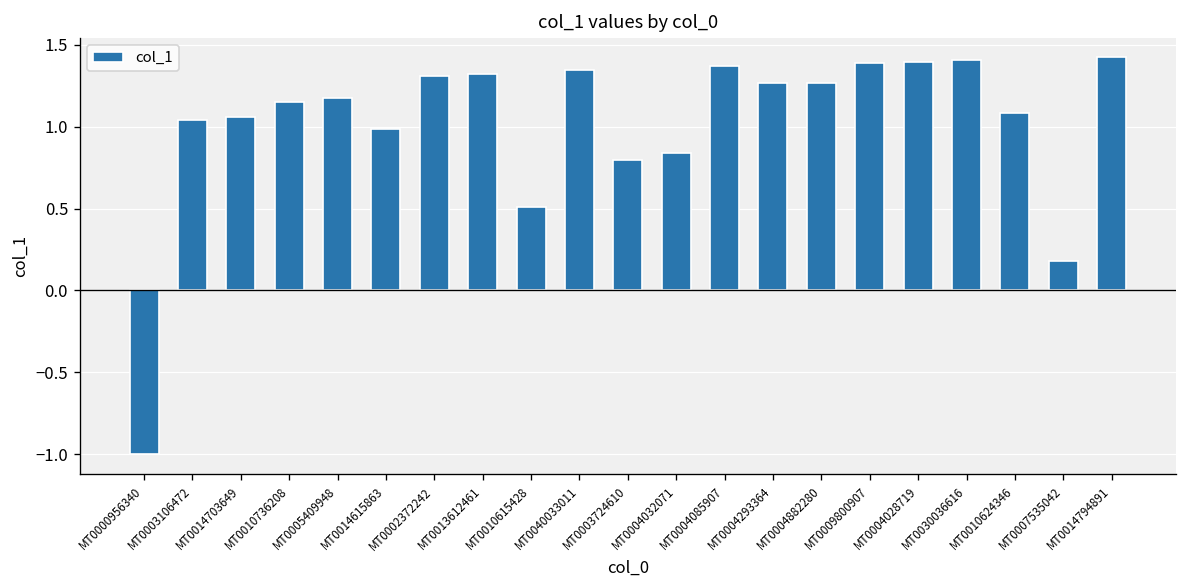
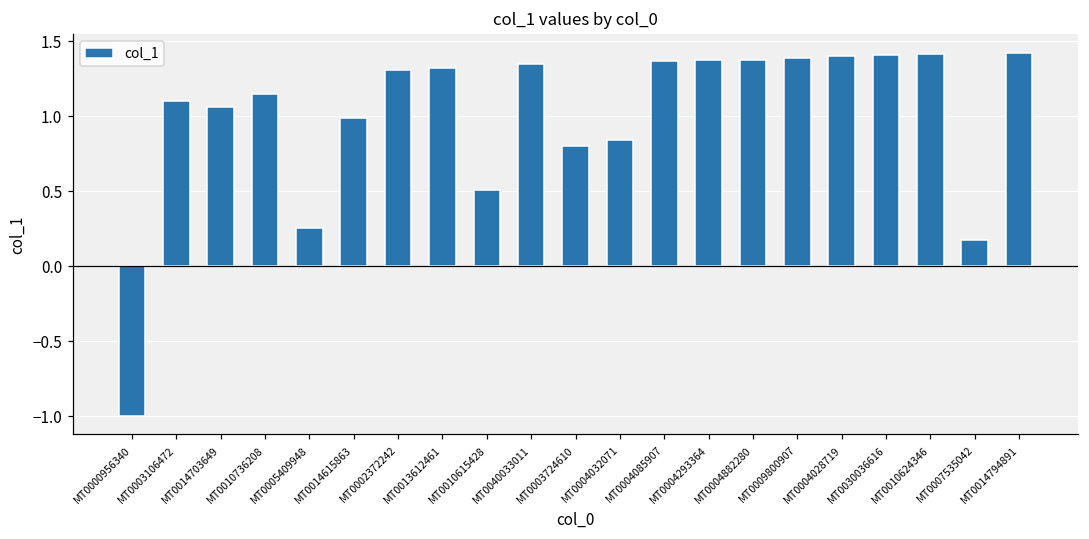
MT0003106472: 1.04 -> 1.10
MT0005409948: 1.18 -> 0.25
MT0004293364: 1.27 -> 1.37
MT0004882280: 1.26 -> 1.38
MT0010624346: 1.09 -> 1.41
